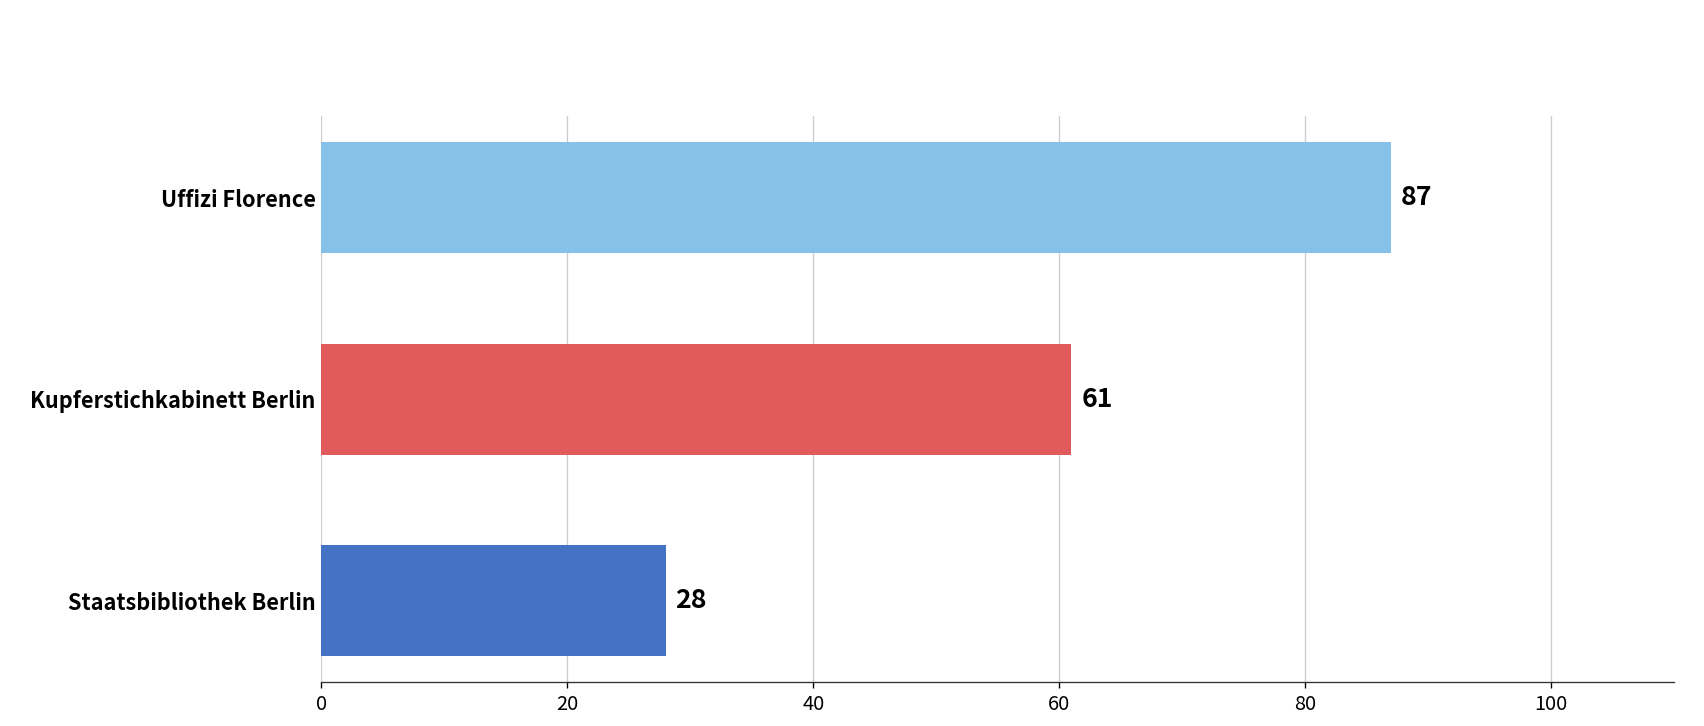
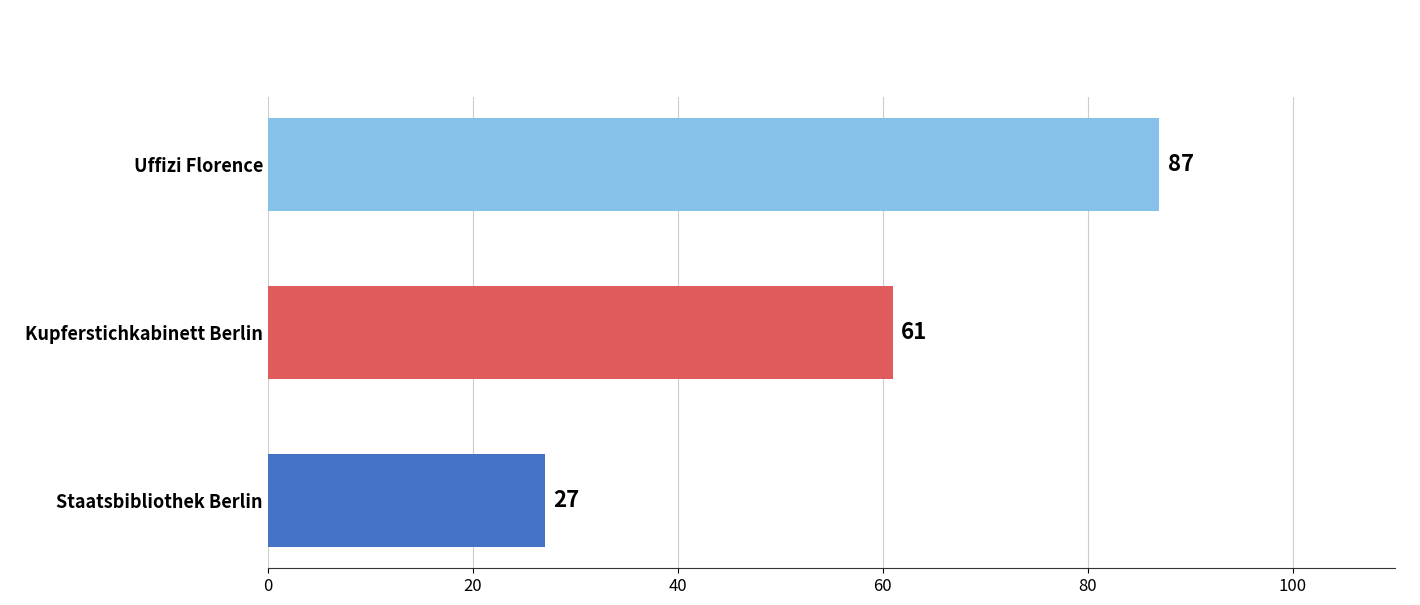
Staatsbibliothek Berlin: 28 -> 27
